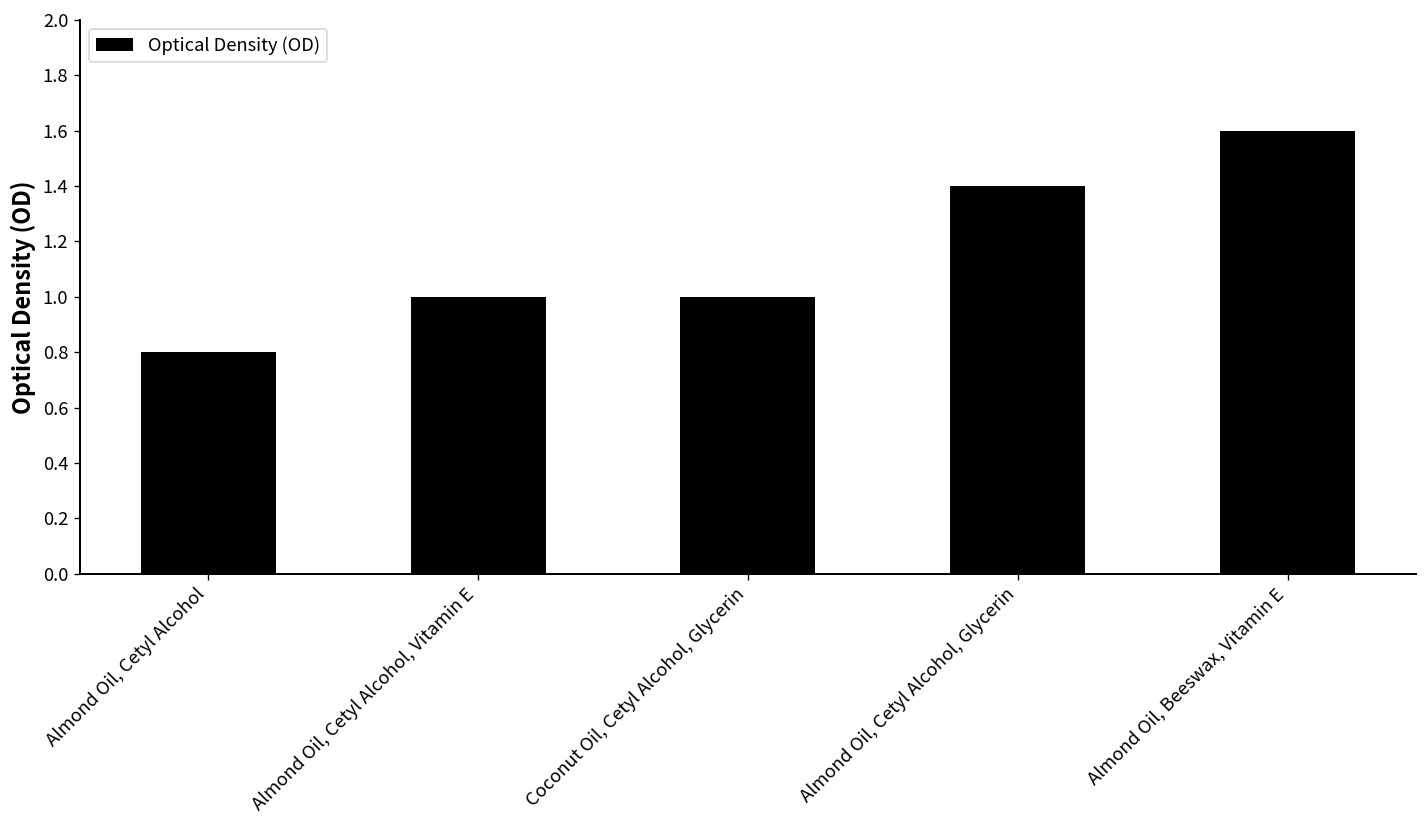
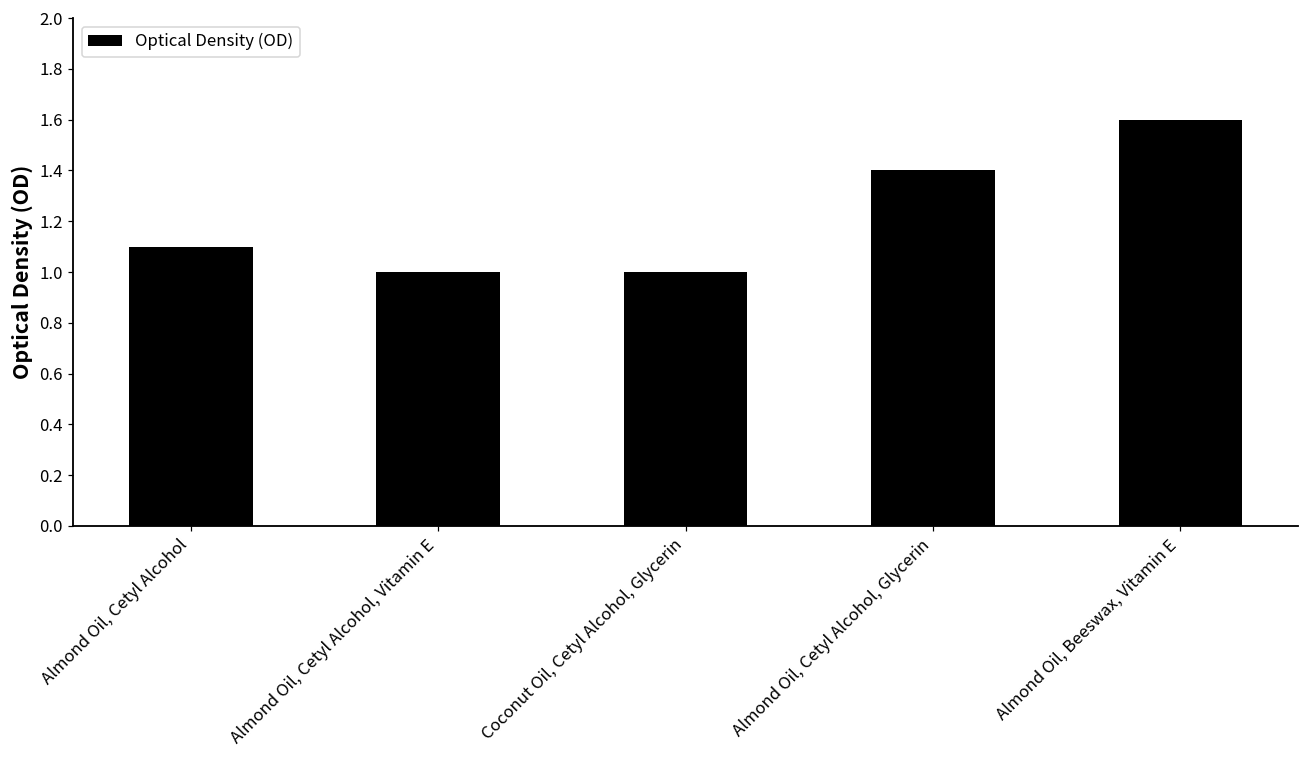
Almond Oil, Cetyl Alcohol: 0.8 -> 1.1
